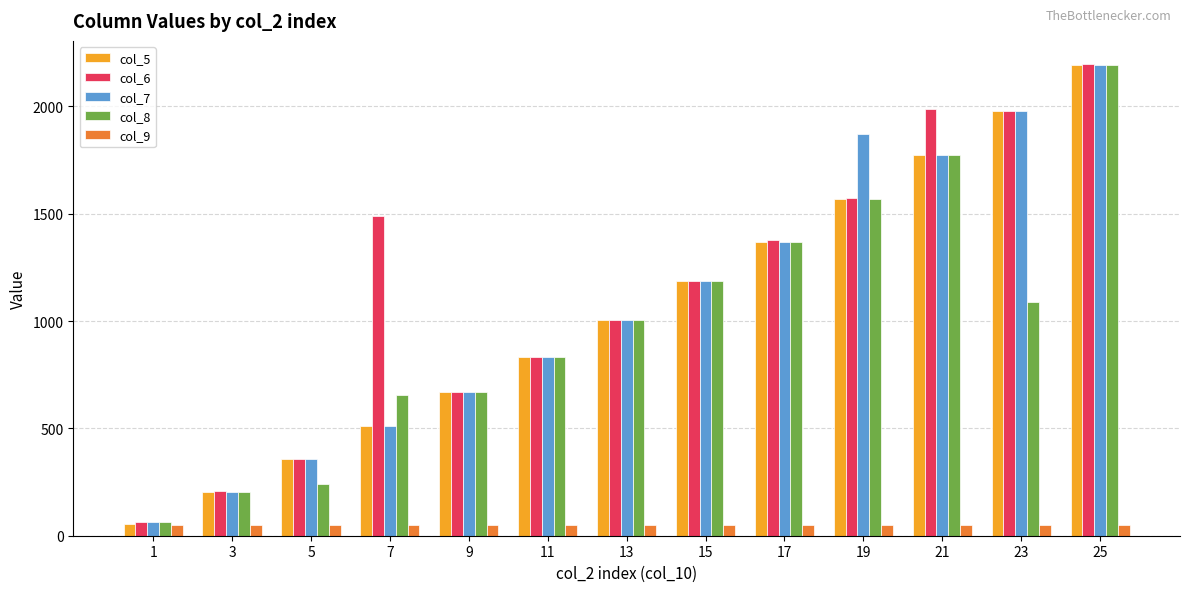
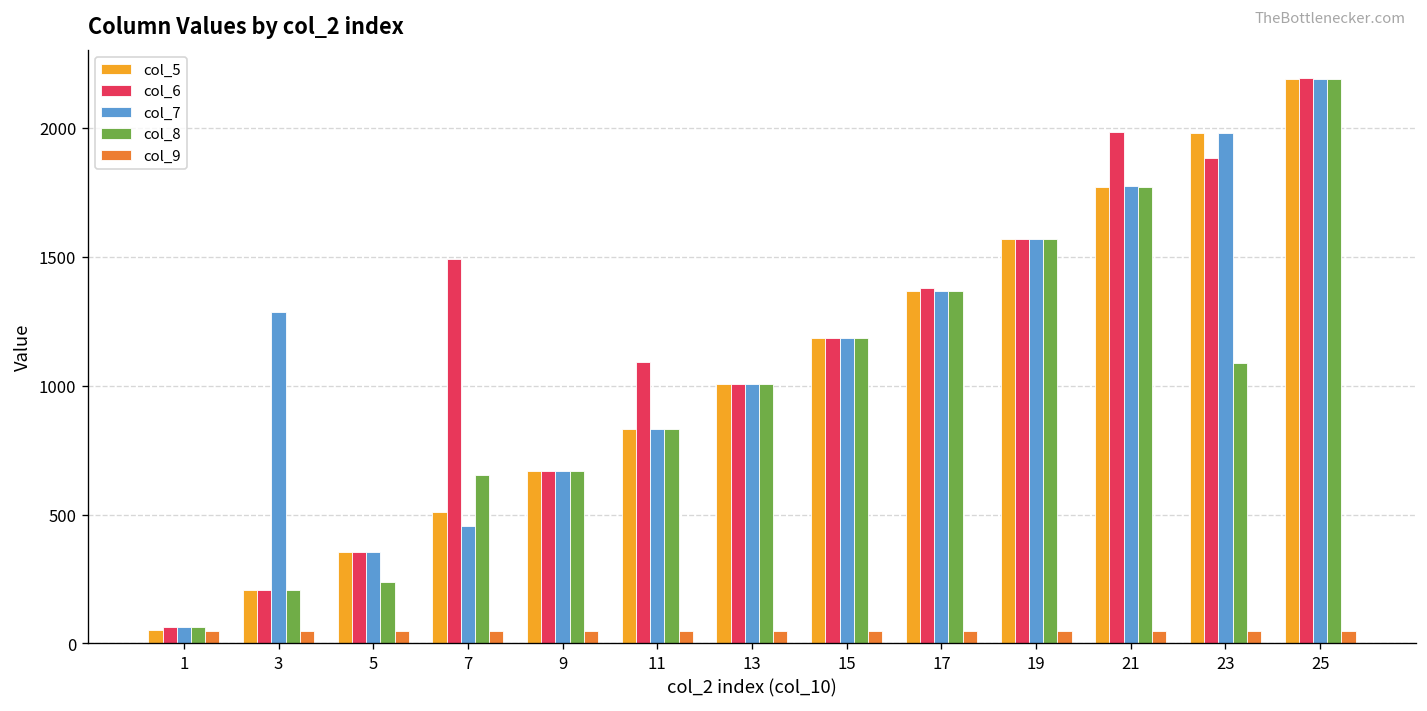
col_7, 3: 210 -> 1290
col_7, 7: 510 -> 450
col_6, 11: 830 -> 1090
col_7, 19: 1870 -> 1570
col_6, 23: 1980 -> 1890
